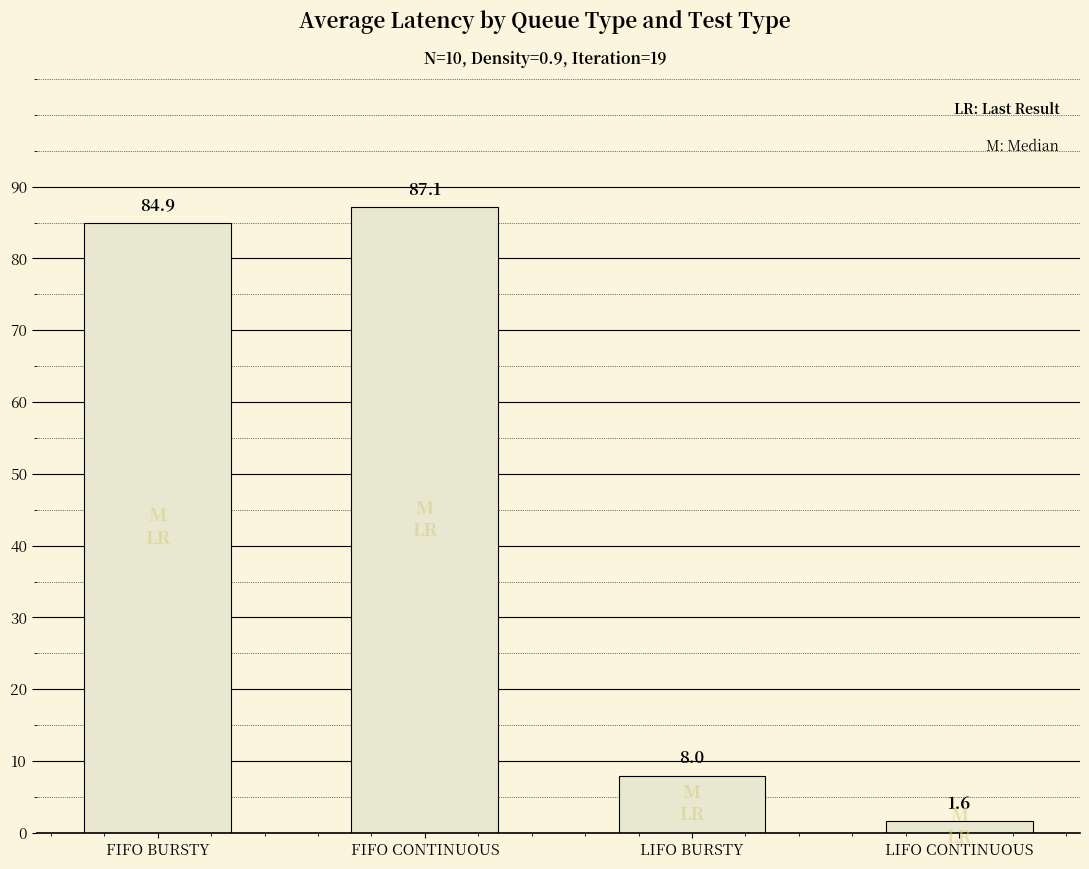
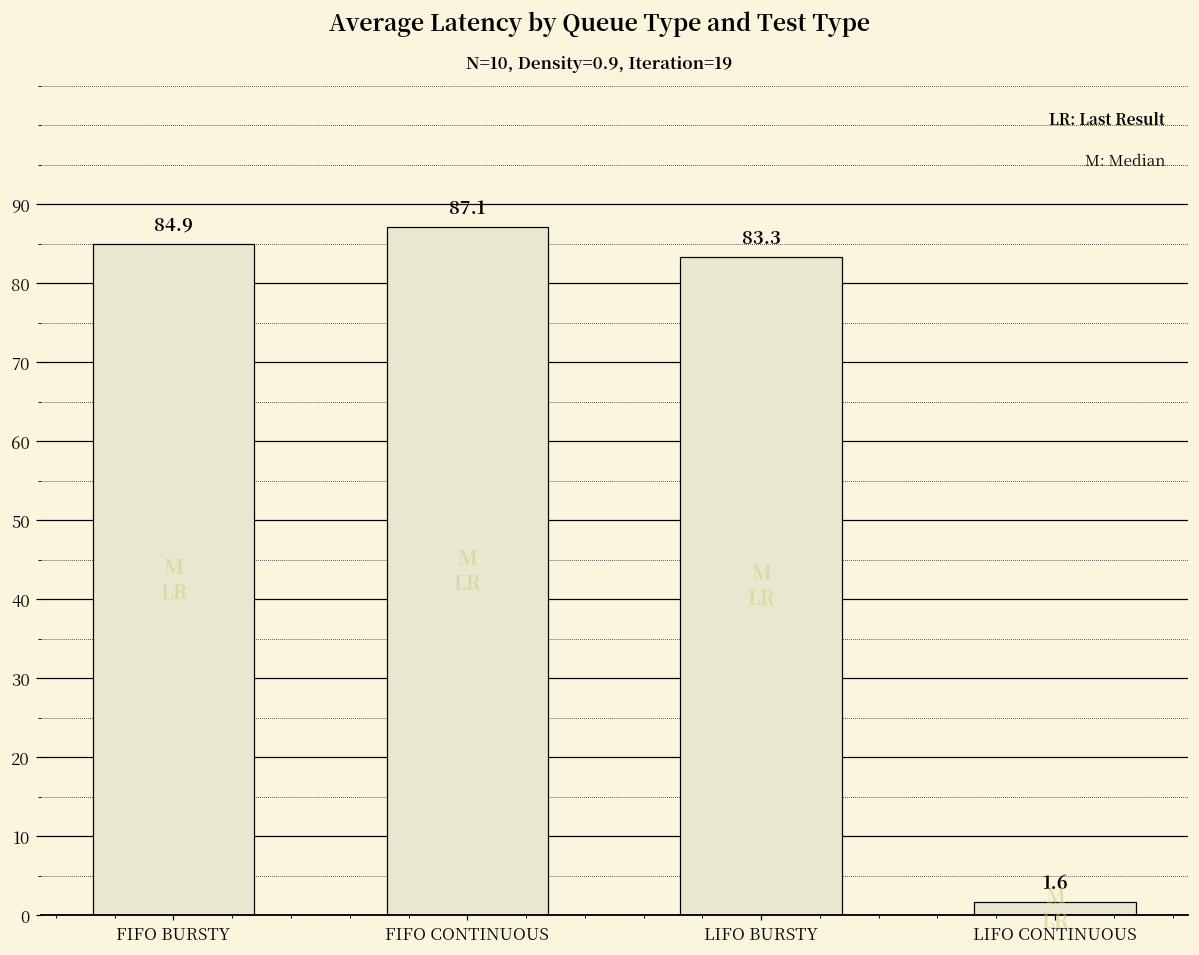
LIFO BURSTY: 8.0 -> 83.3
